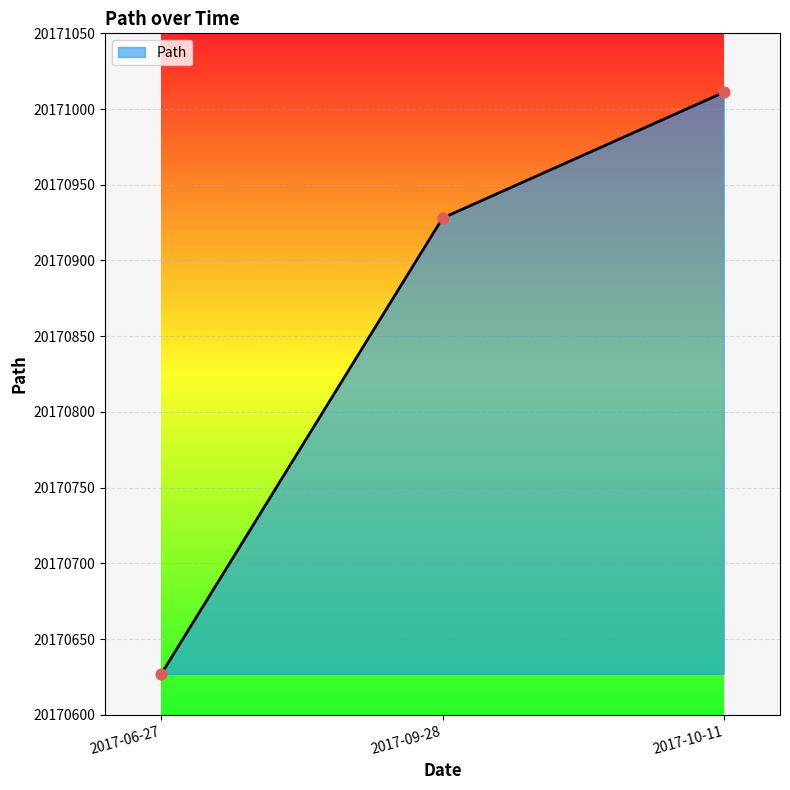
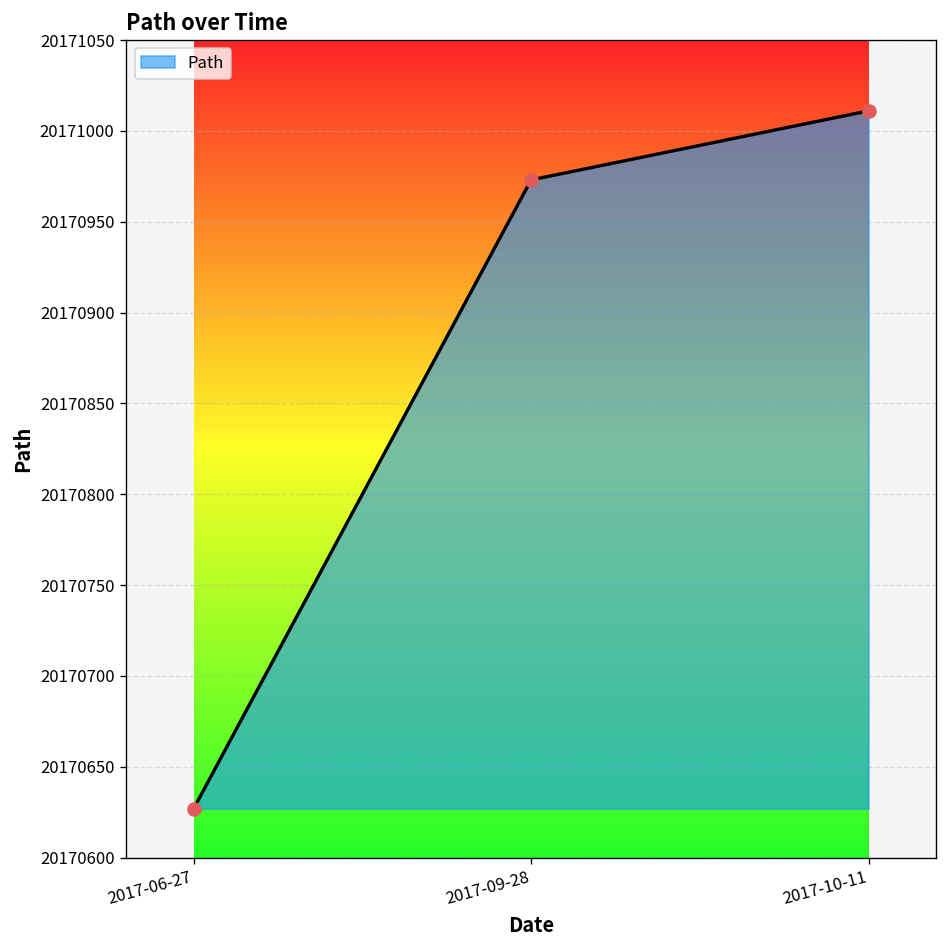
2017-09-28: 20170928 -> 20170973
